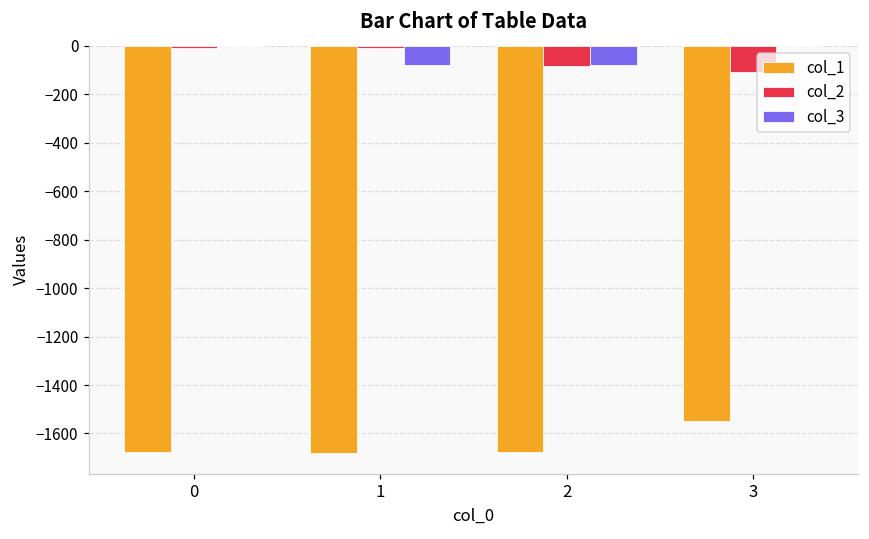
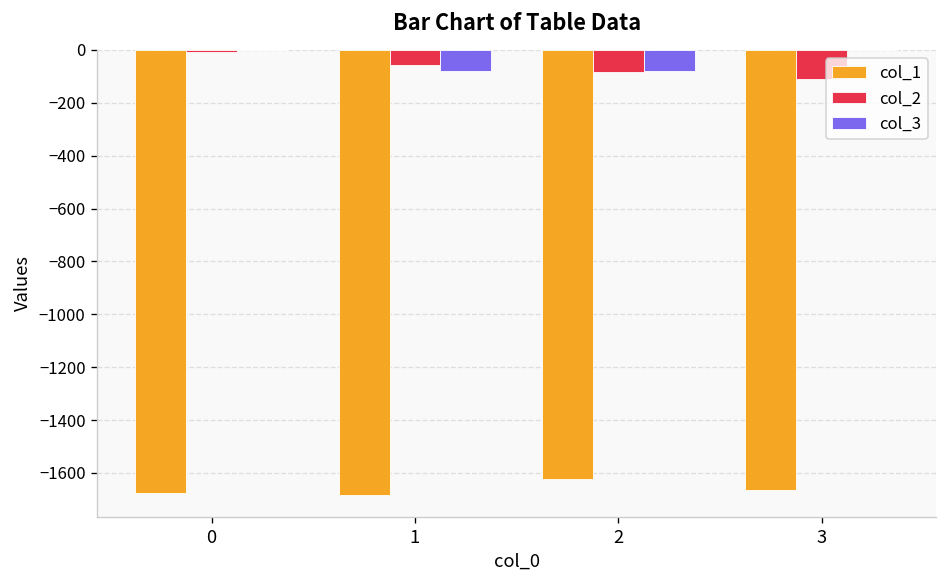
col_2, 1: -10 -> -60
col_1, 2: -1680 -> -1620
col_1, 3: -1550 -> -1660
